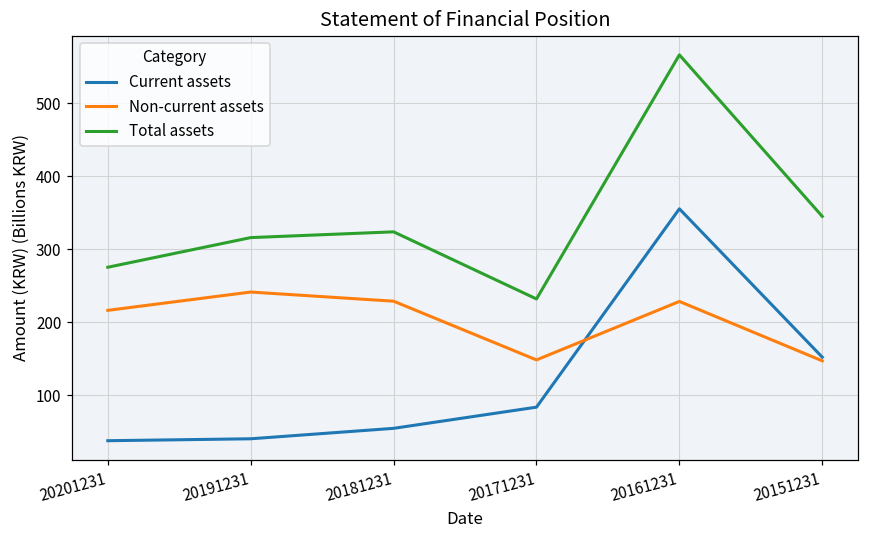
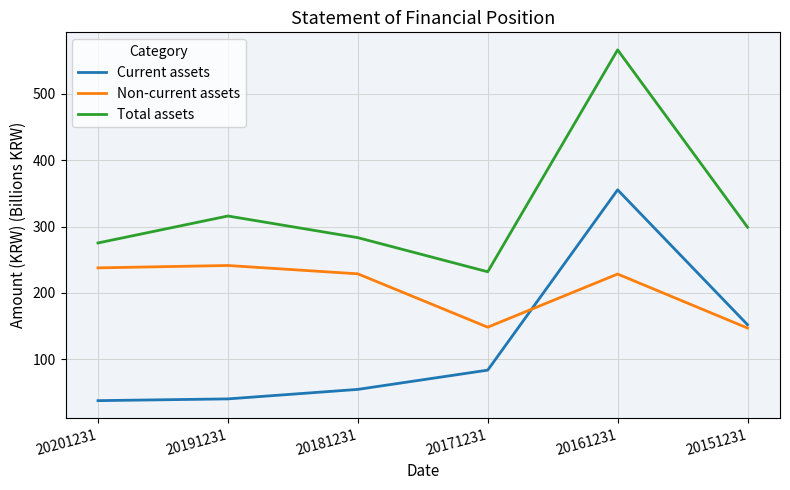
Non-current assets, 20201231: 220 -> 240
Total assets, 20181231: 320 -> 280
Total assets, 20151231: 340 -> 300
